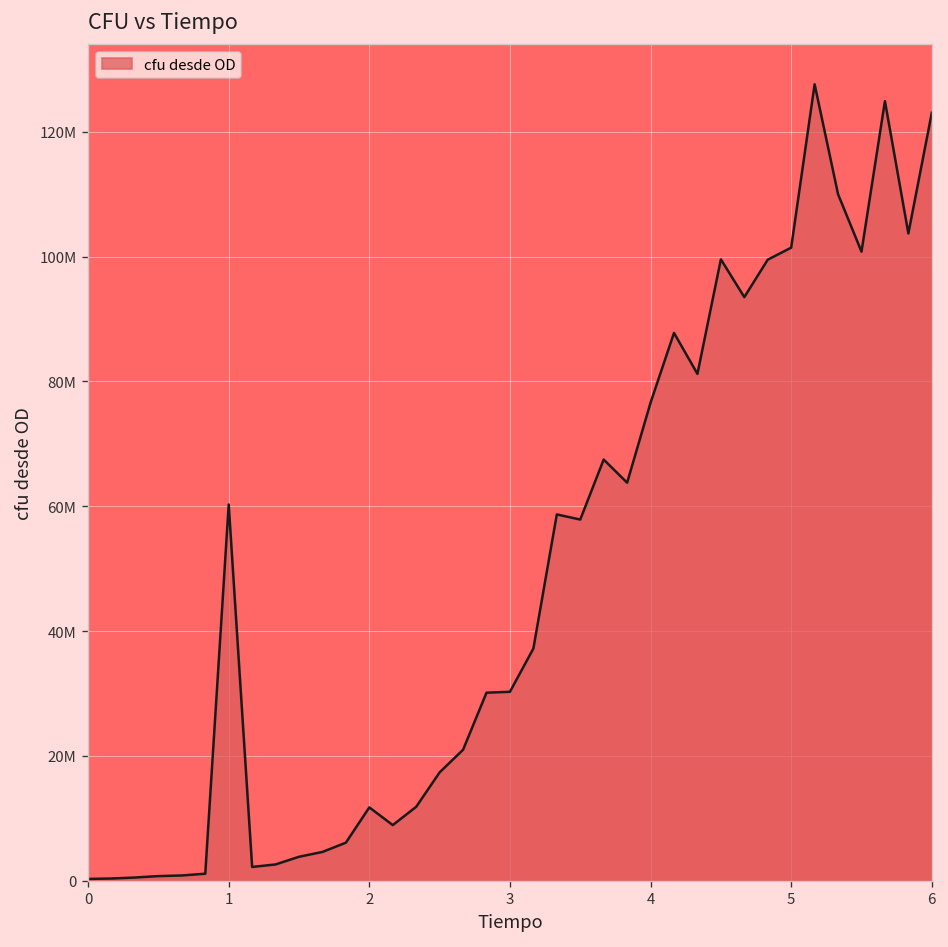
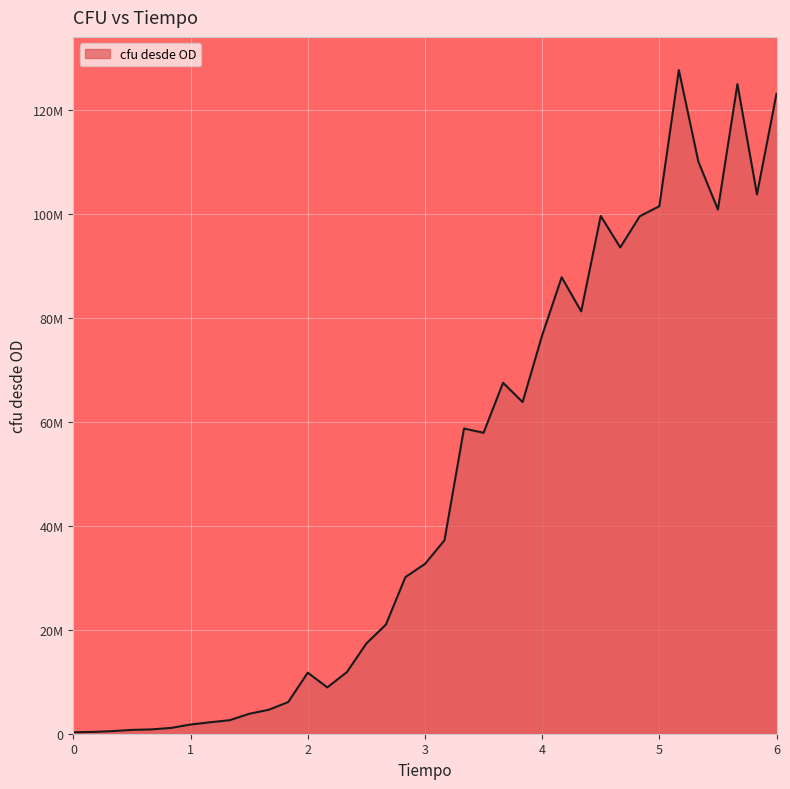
1: 60000000 -> 2000000
3: 30000000 -> 33000000
